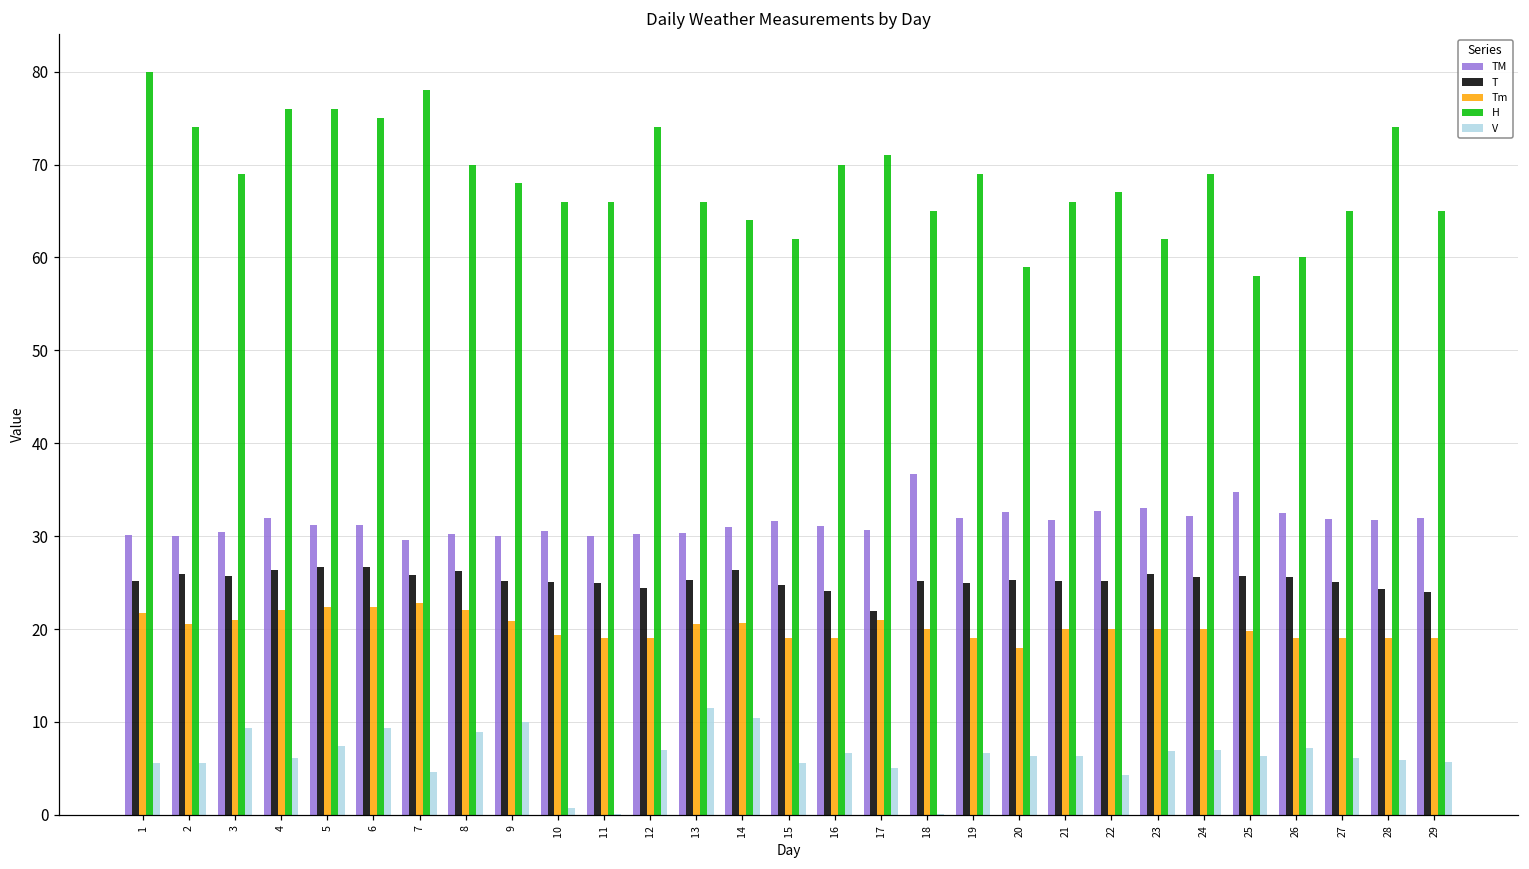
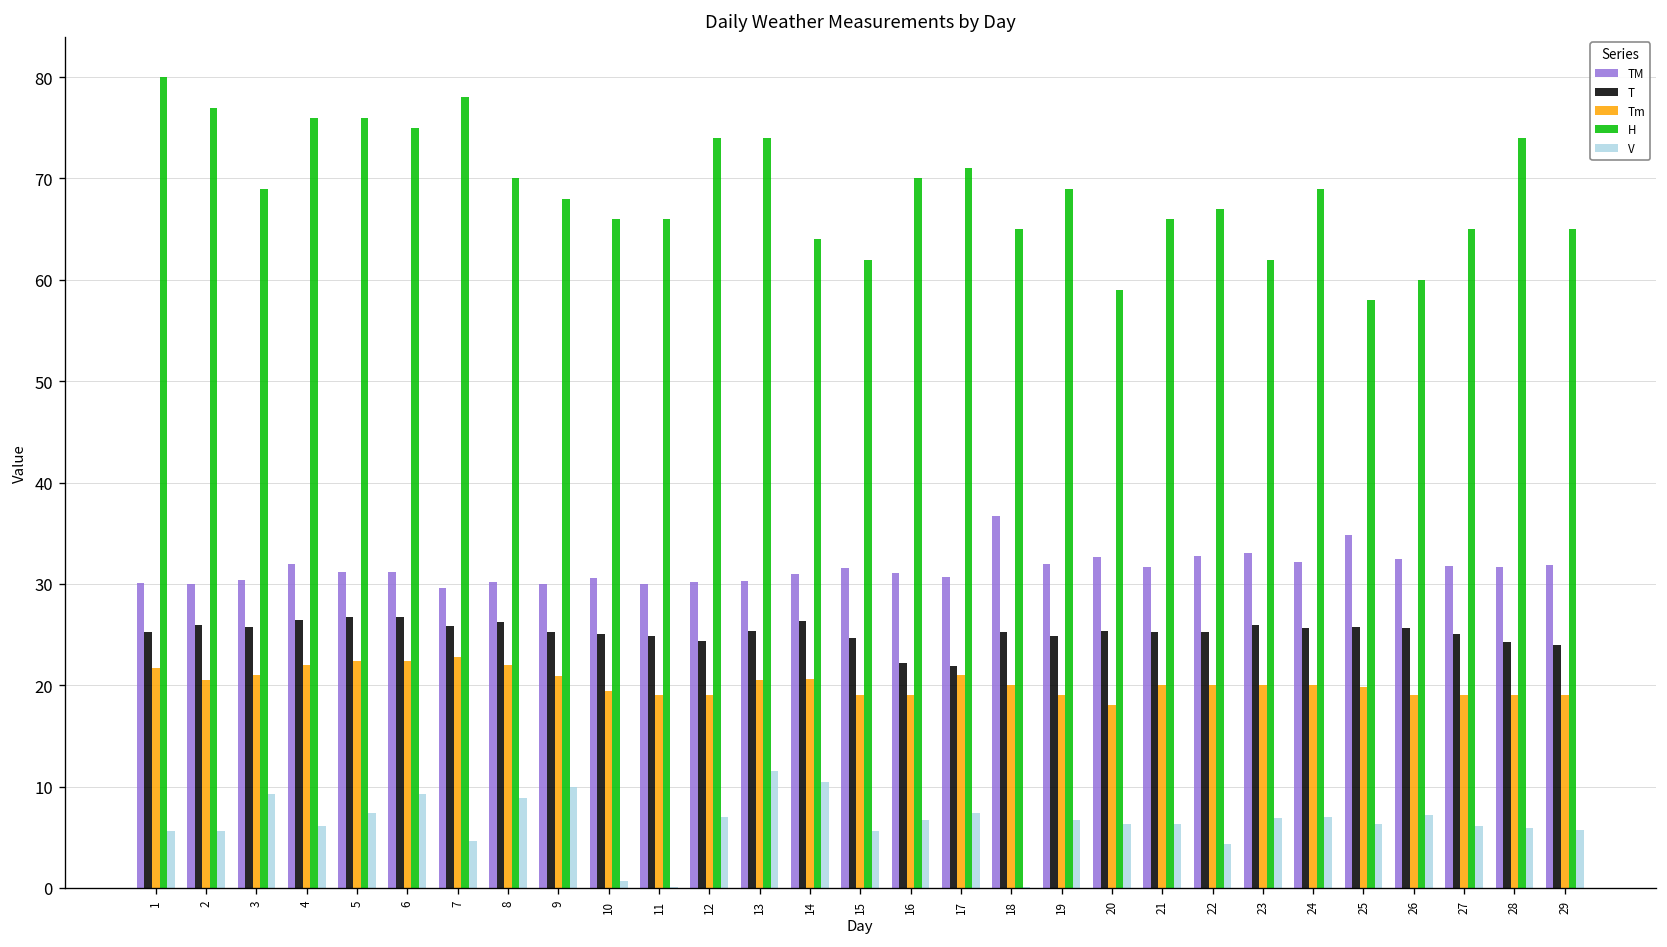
H, 2: 74 -> 77
H, 13: 66 -> 74
T, 16: 24 -> 22
V, 17: 5 -> 7
